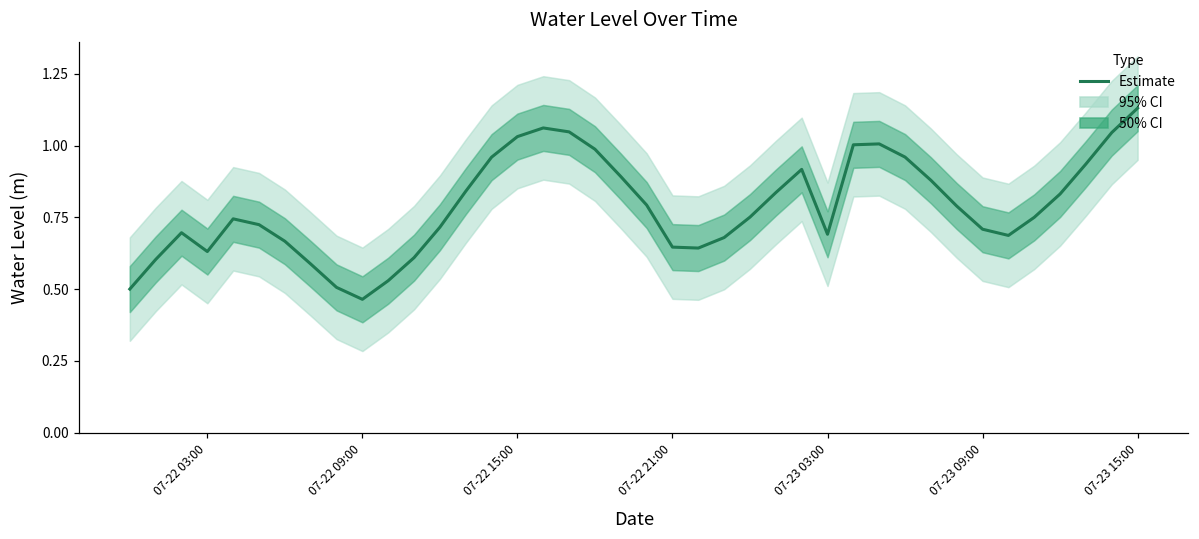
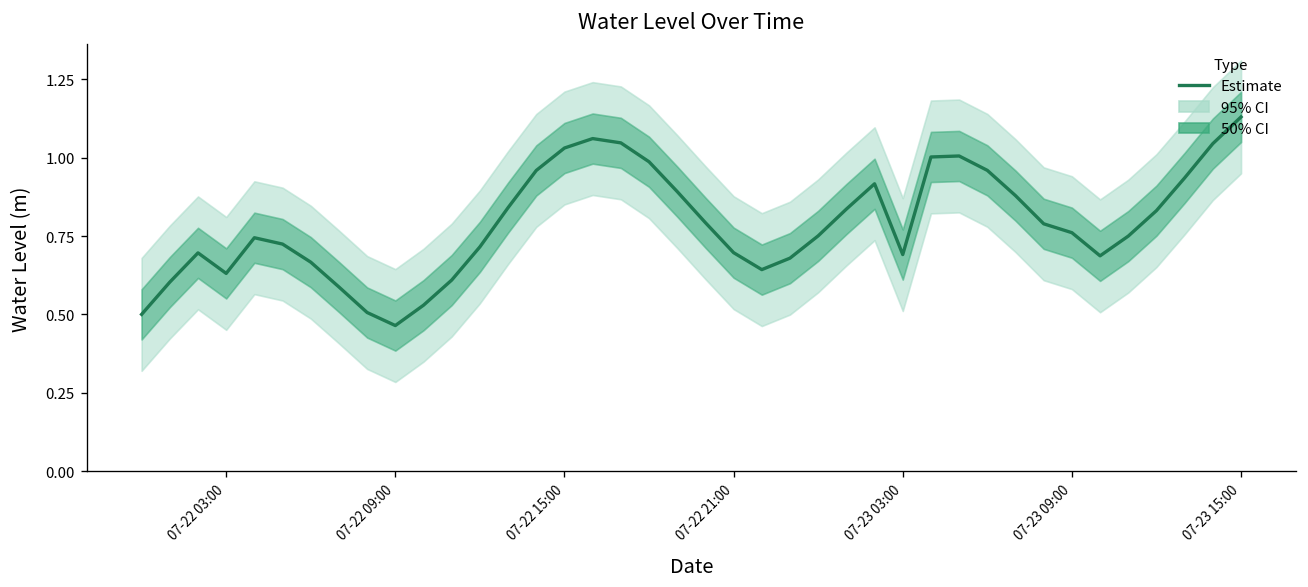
Estimate, 07-22 21:00: 0.65 -> 0.70
Estimate, 07-23 09:00: 0.71 -> 0.76
